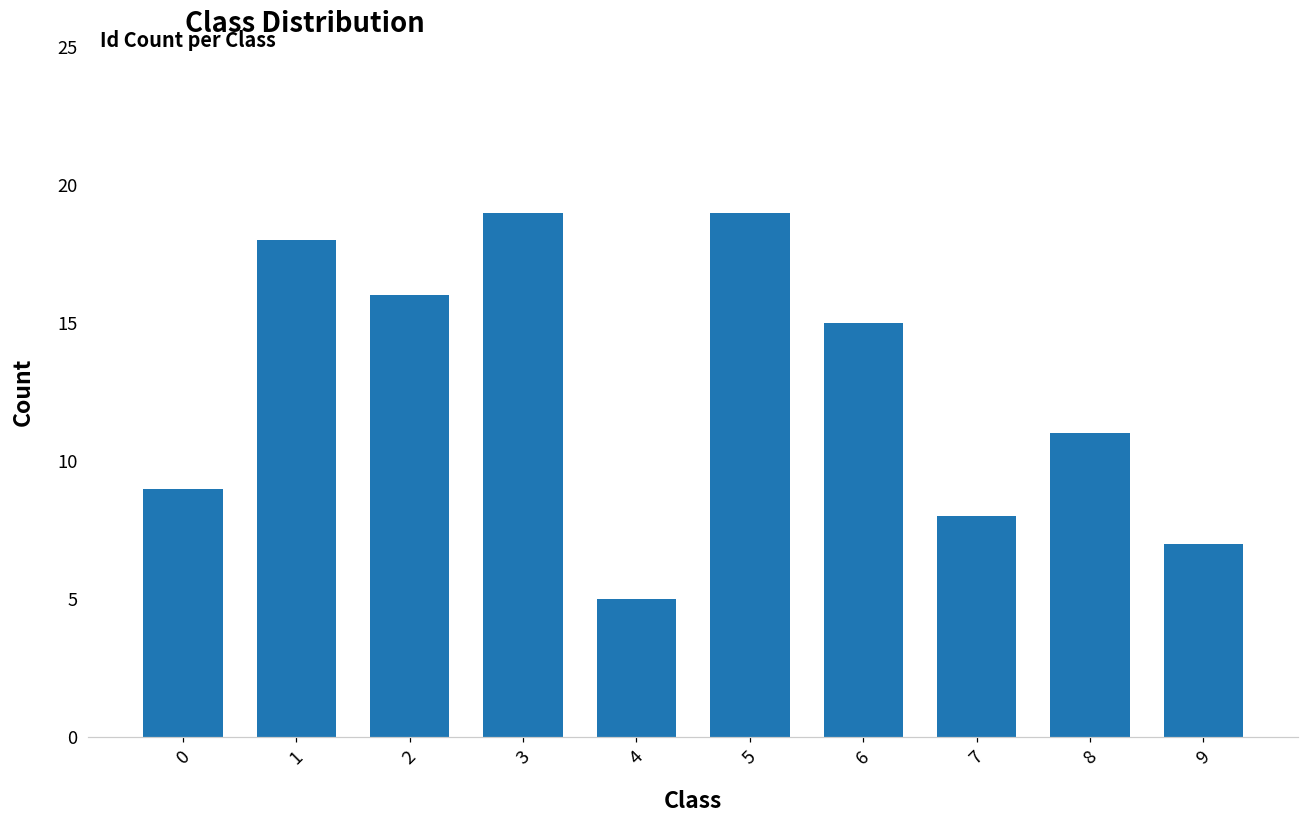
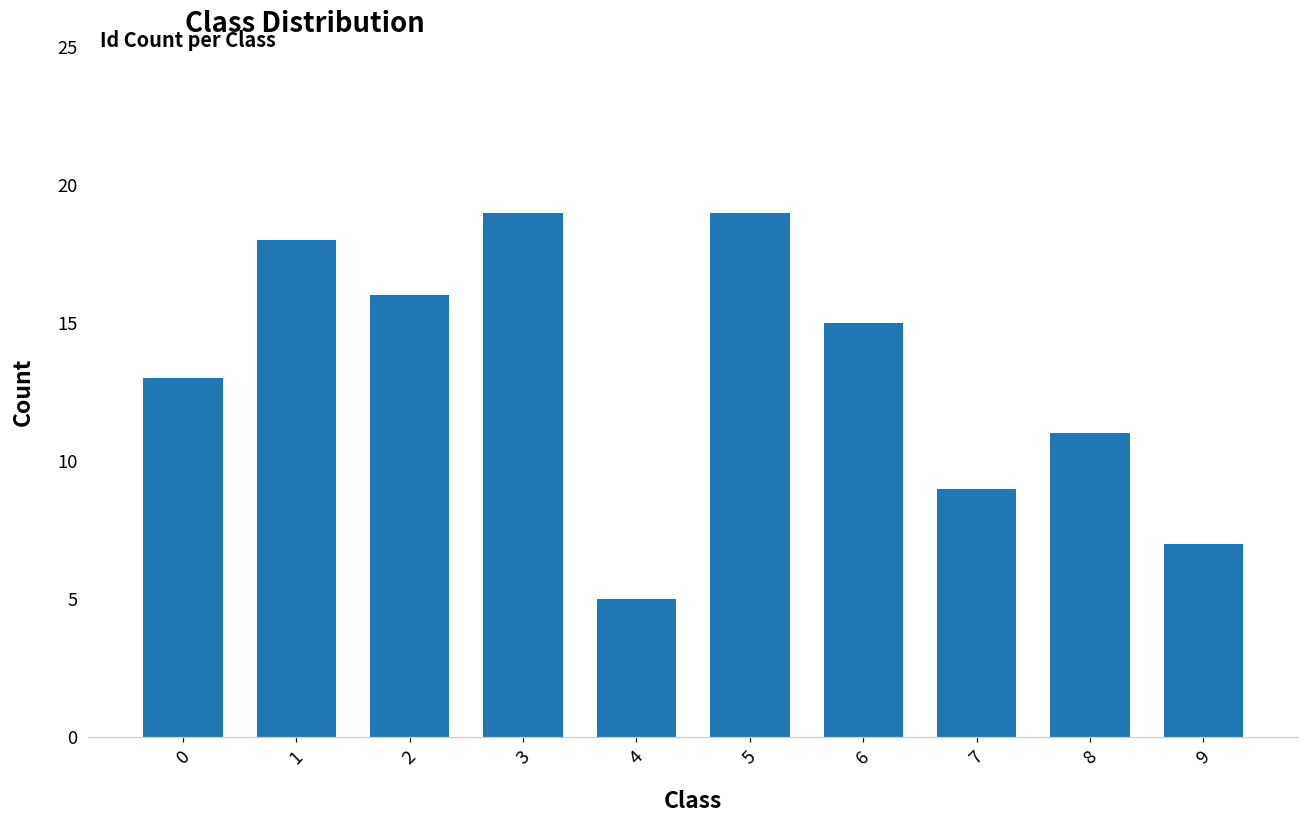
0: 9 -> 13
7: 8 -> 9
